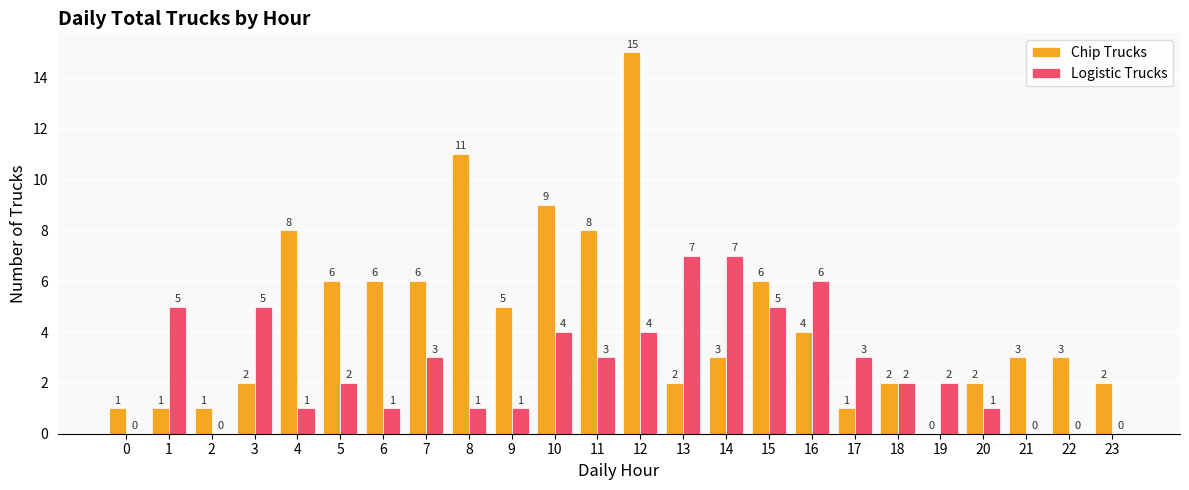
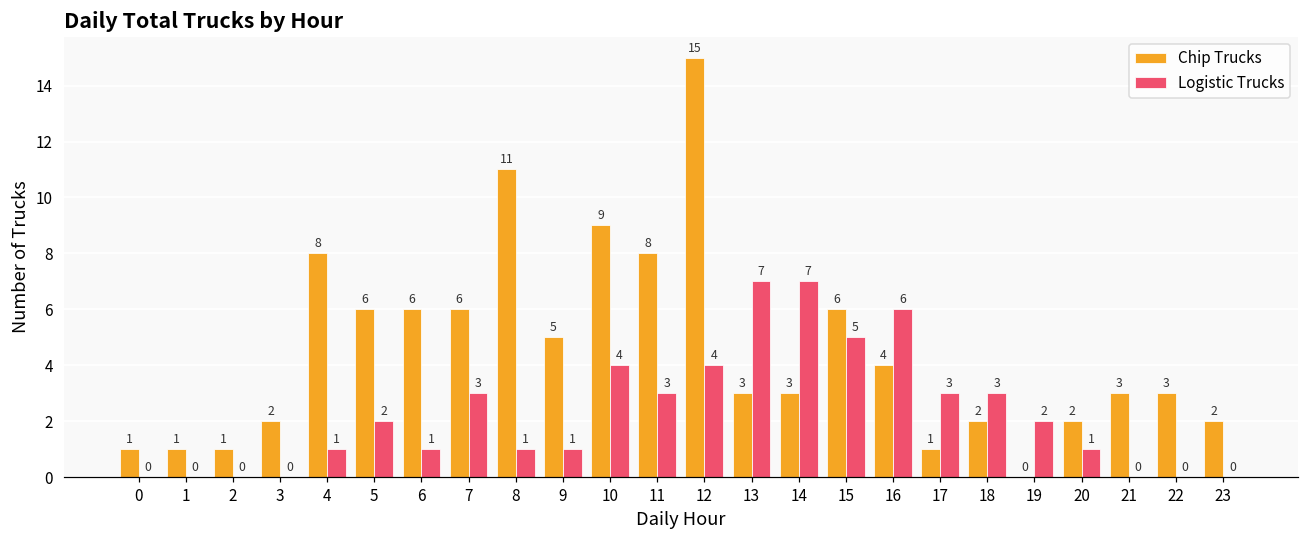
Logistic Trucks, 1: 5 -> 0
Logistic Trucks, 3: 5 -> 0
Chip Trucks, 13: 2 -> 3
Logistic Trucks, 18: 2 -> 3
